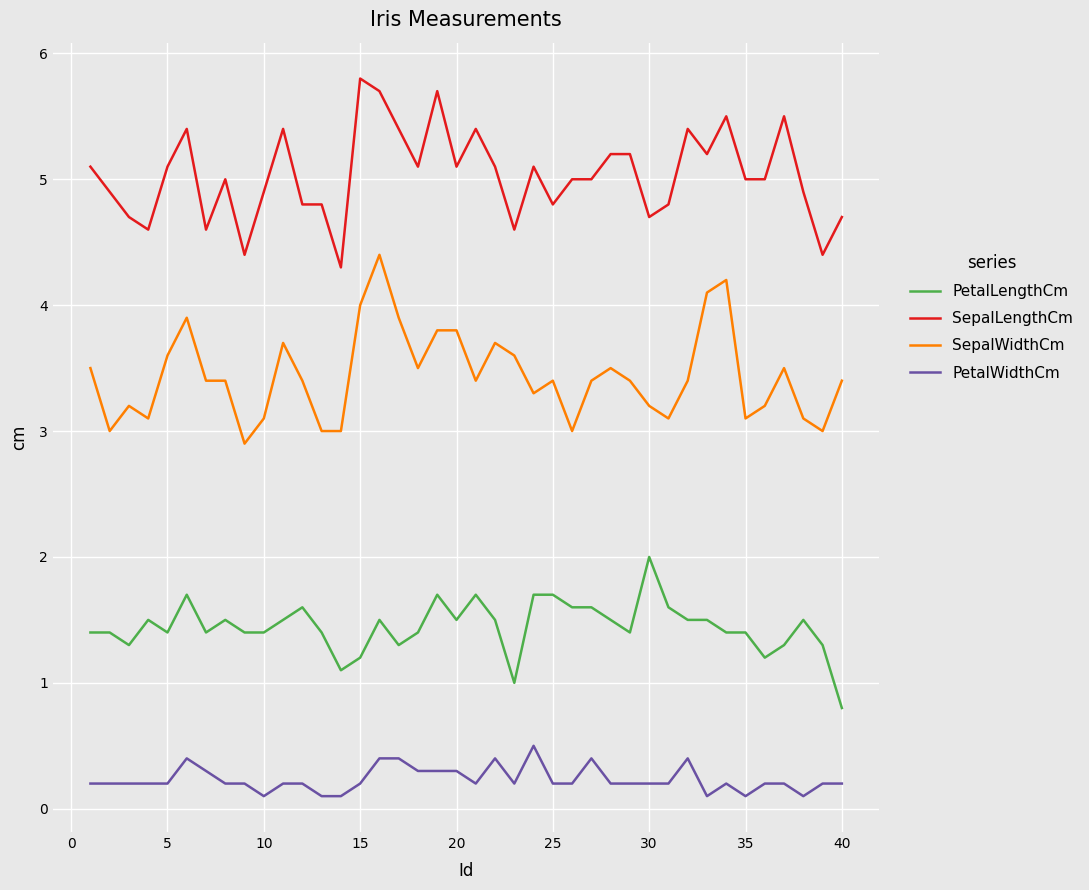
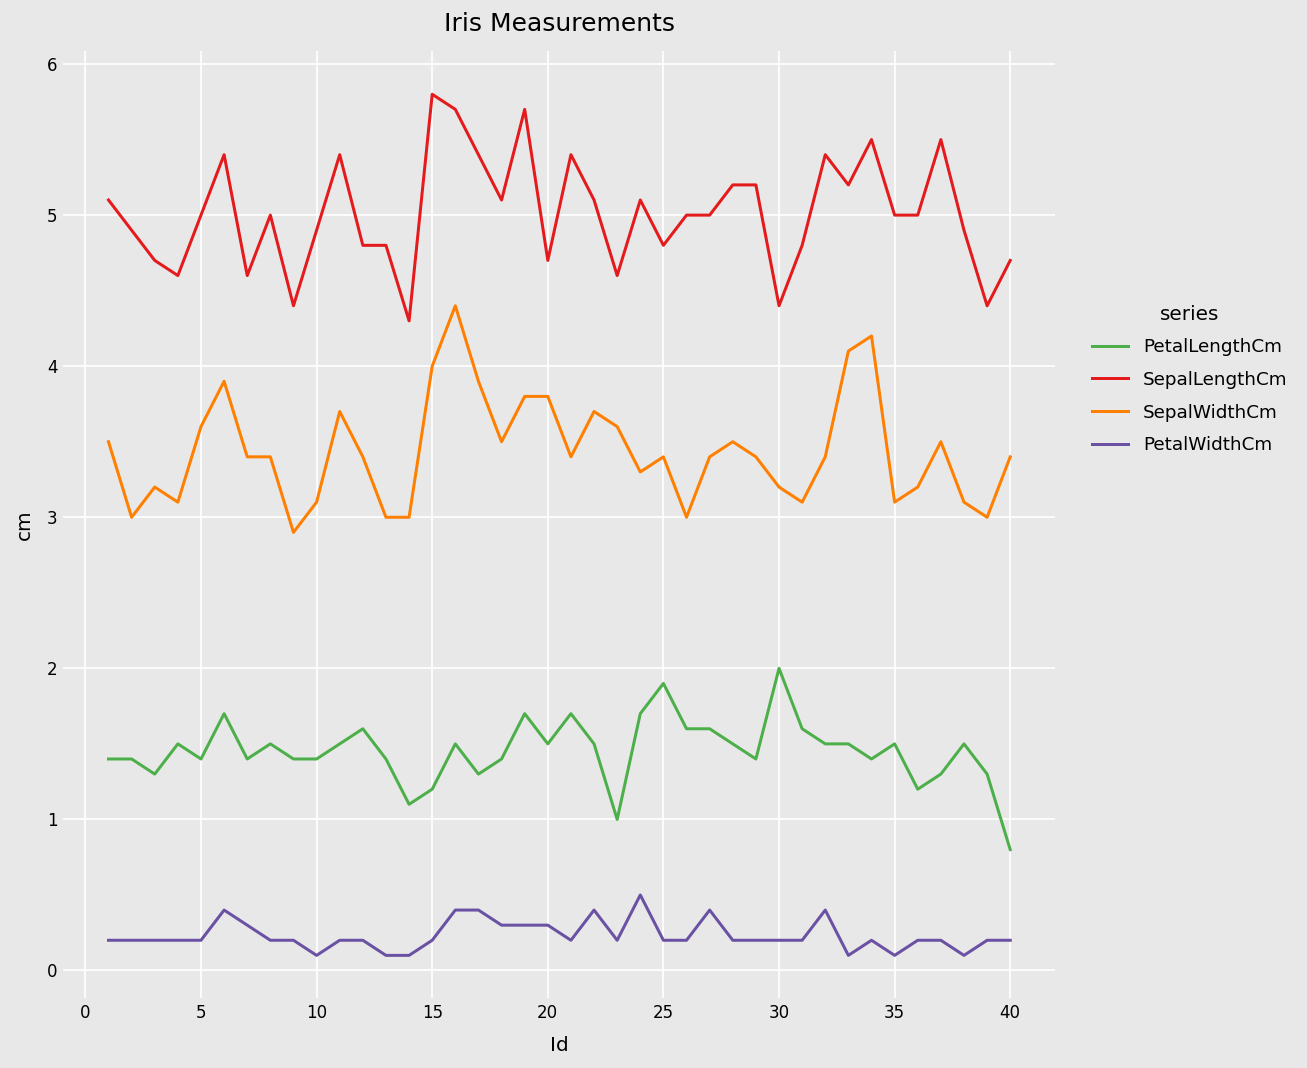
SepalLengthCm, 5: 5.1 -> 5.0
SepalLengthCm, 20: 5.1 -> 4.7
PetalLengthCm, 25: 1.7 -> 1.9
SepalLengthCm, 30: 4.7 -> 4.4
PetalLengthCm, 35: 1.4 -> 1.5
